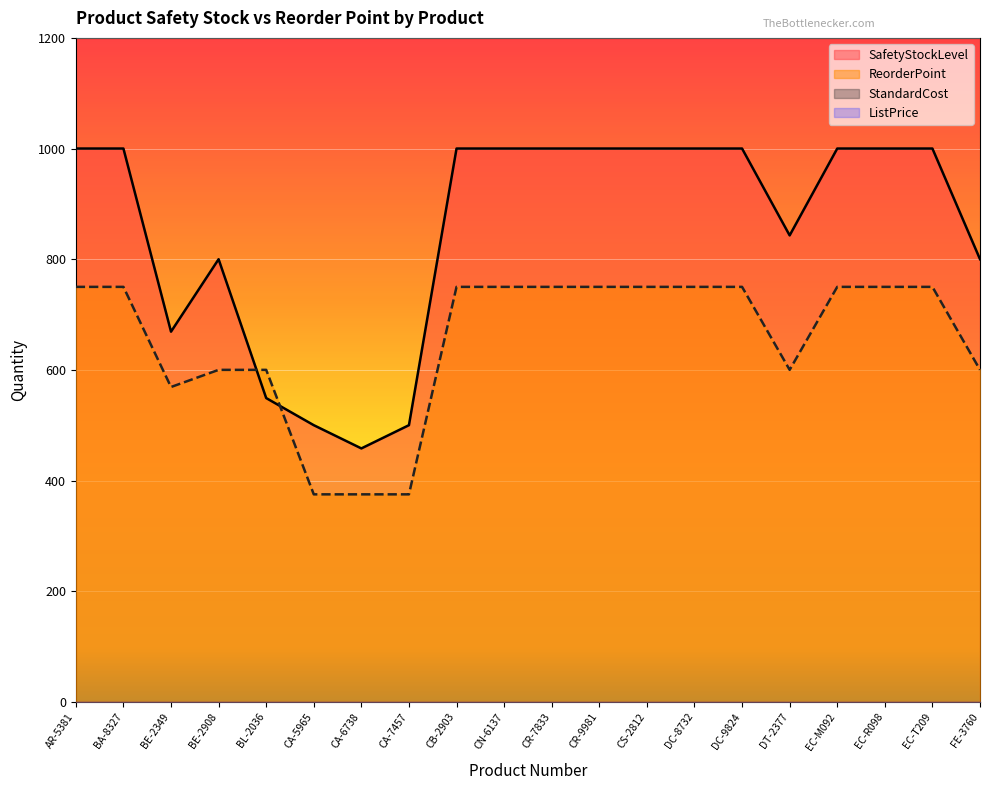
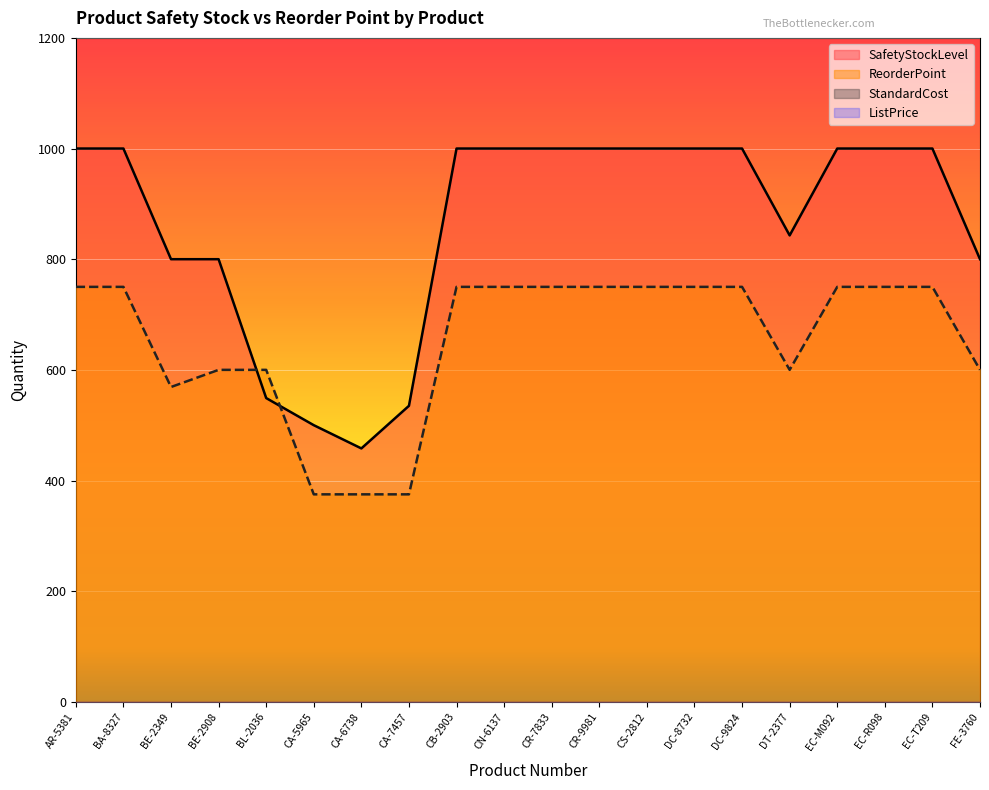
SafetyStockLevel, BE-2349: 670 -> 800
SafetyStockLevel, CA-7457: 500 -> 540
